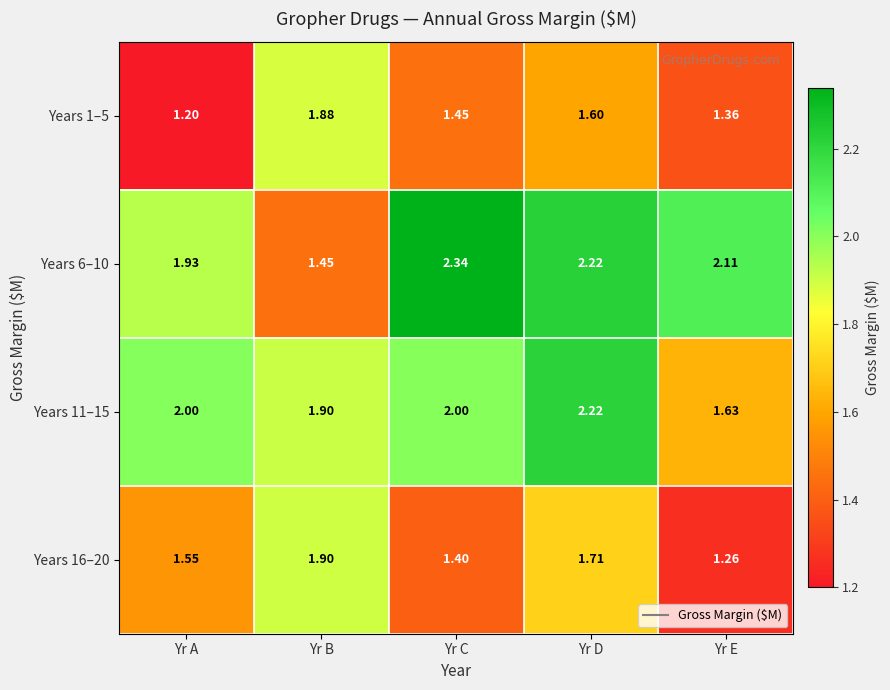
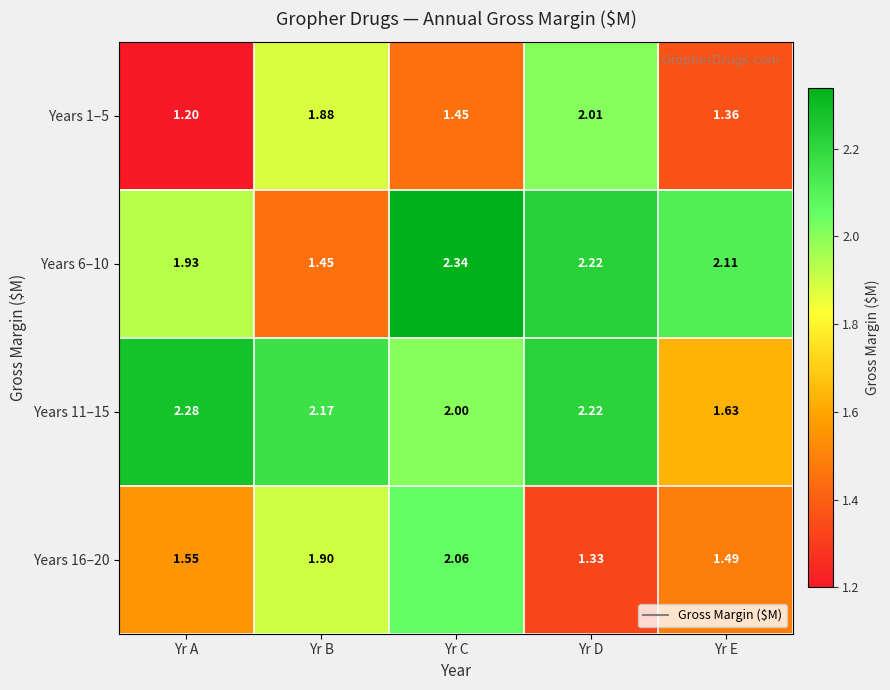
Years 1–5, Yr D: 1.60 -> 2.01
Years 11–15, Yr A: 2.00 -> 2.28
Years 11–15, Yr B: 1.90 -> 2.17
Years 16–20, Yr C: 1.40 -> 2.06
Years 16–20, Yr D: 1.71 -> 1.33
Years 16–20, Yr E: 1.26 -> 1.49
